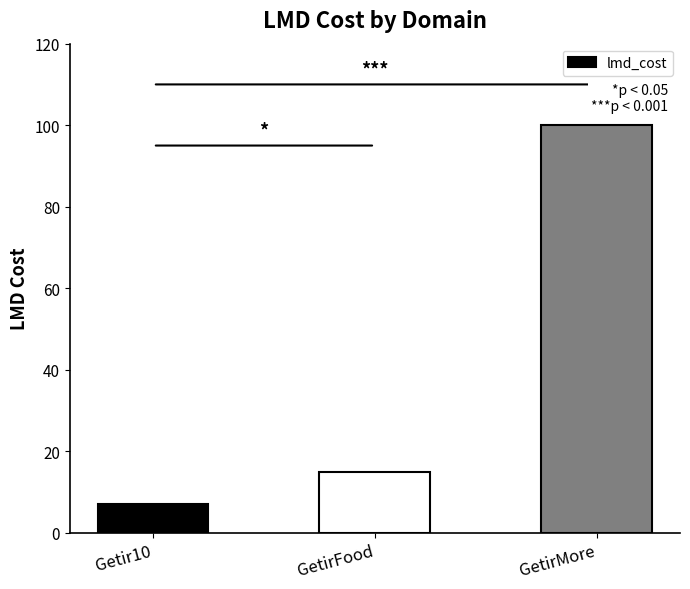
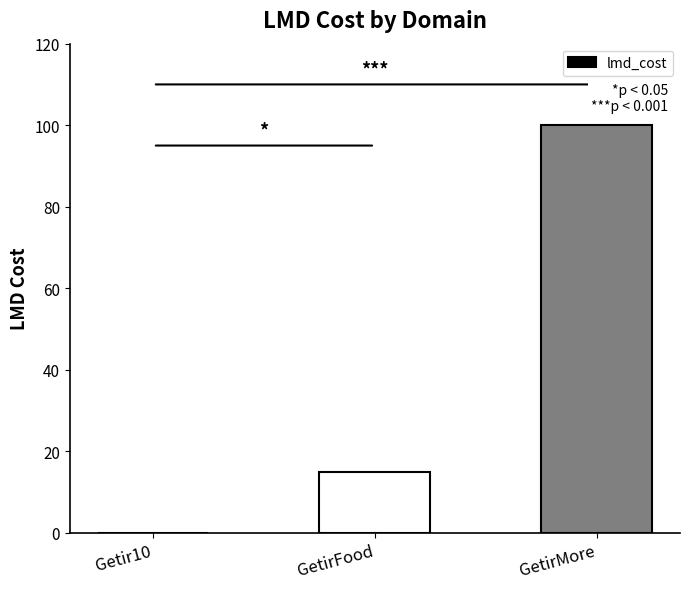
Getir10: 7 -> 0
